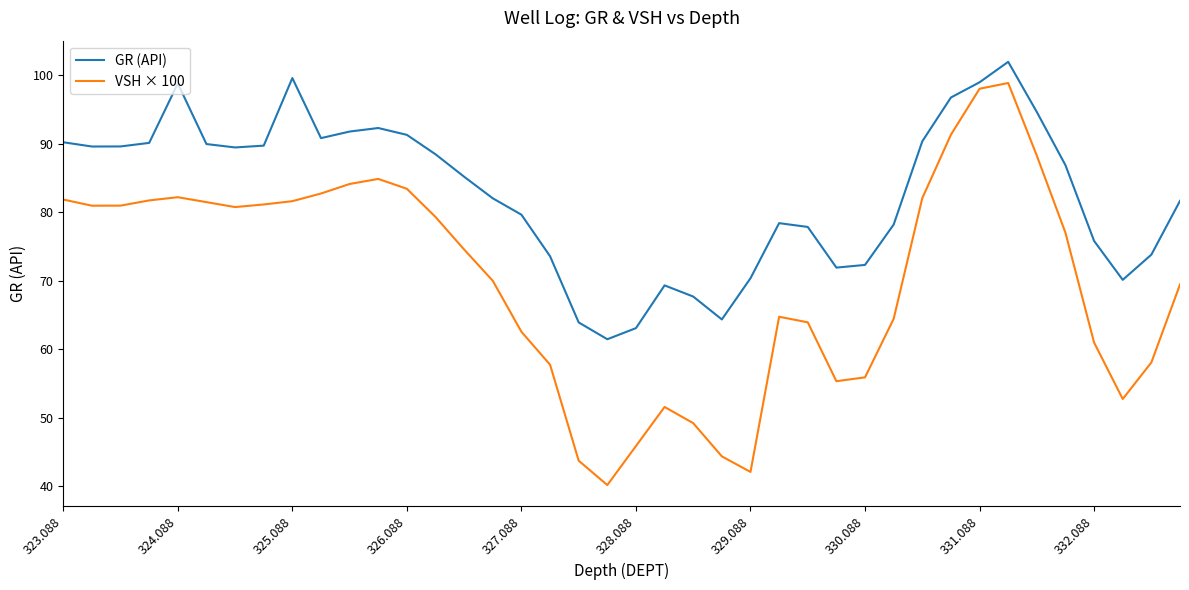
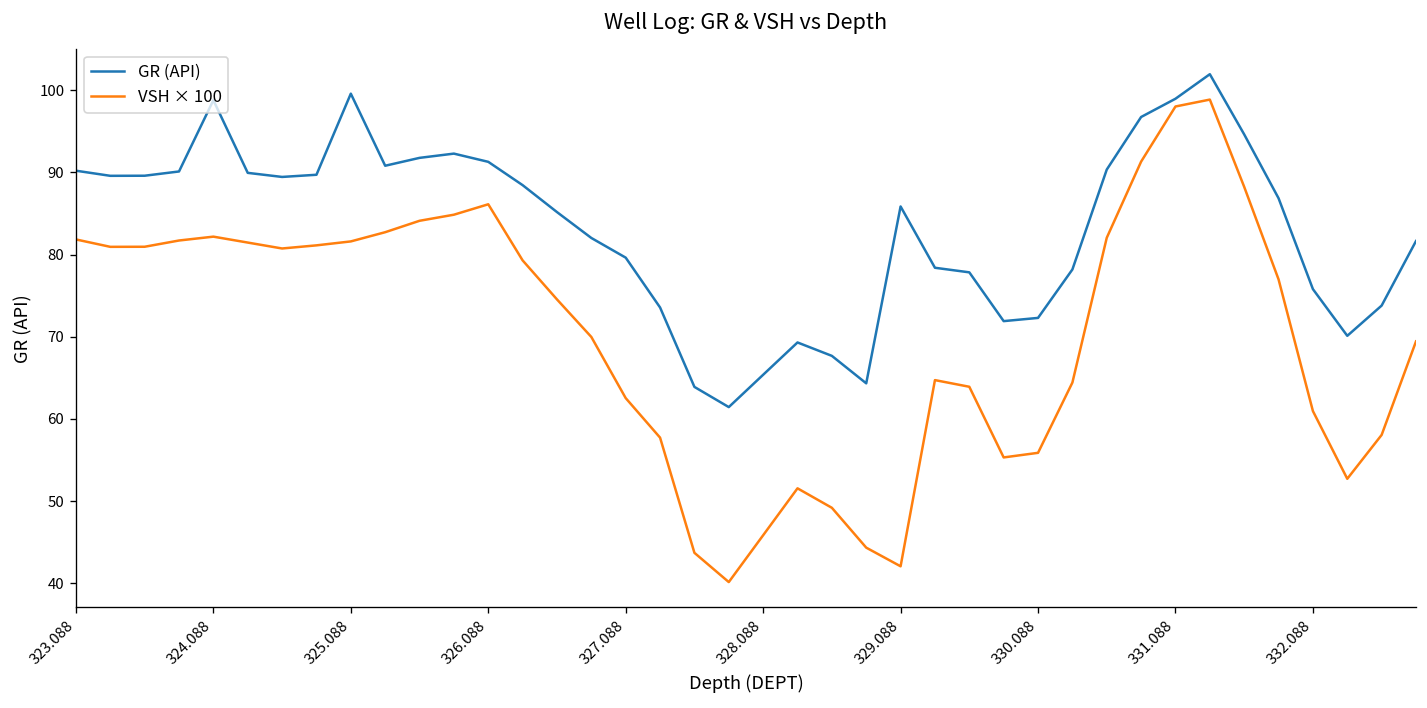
VSH × 100, 326.088: 83 -> 86
GR (API), 328.088: 63 -> 65
GR (API), 329.088: 70 -> 86
